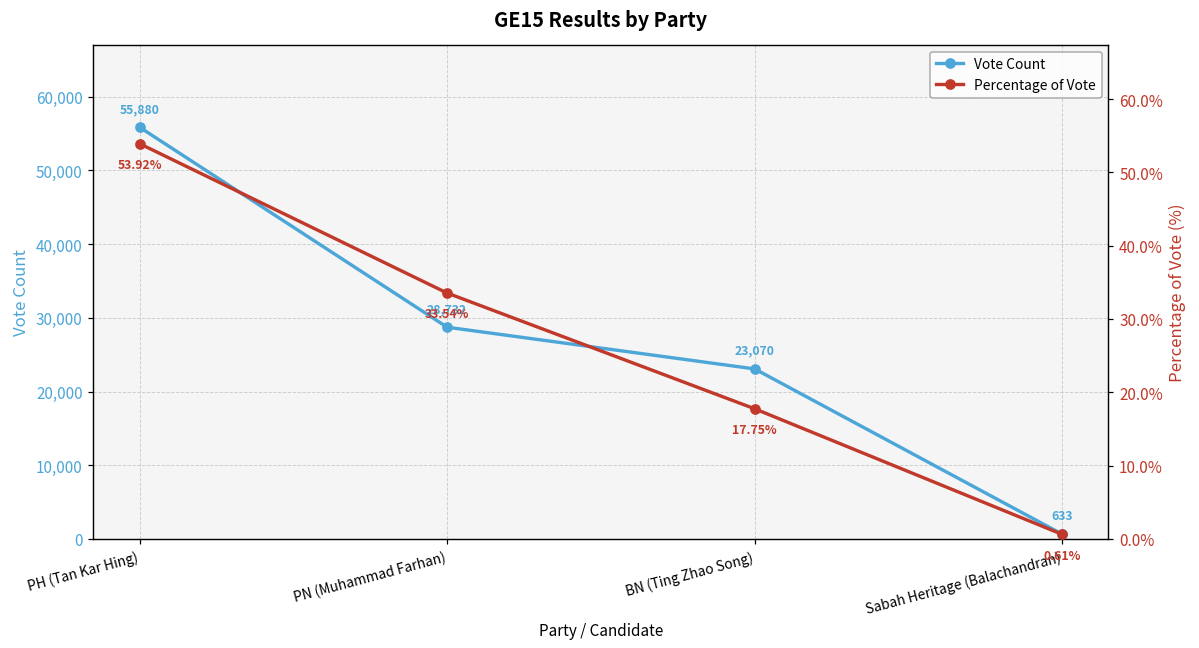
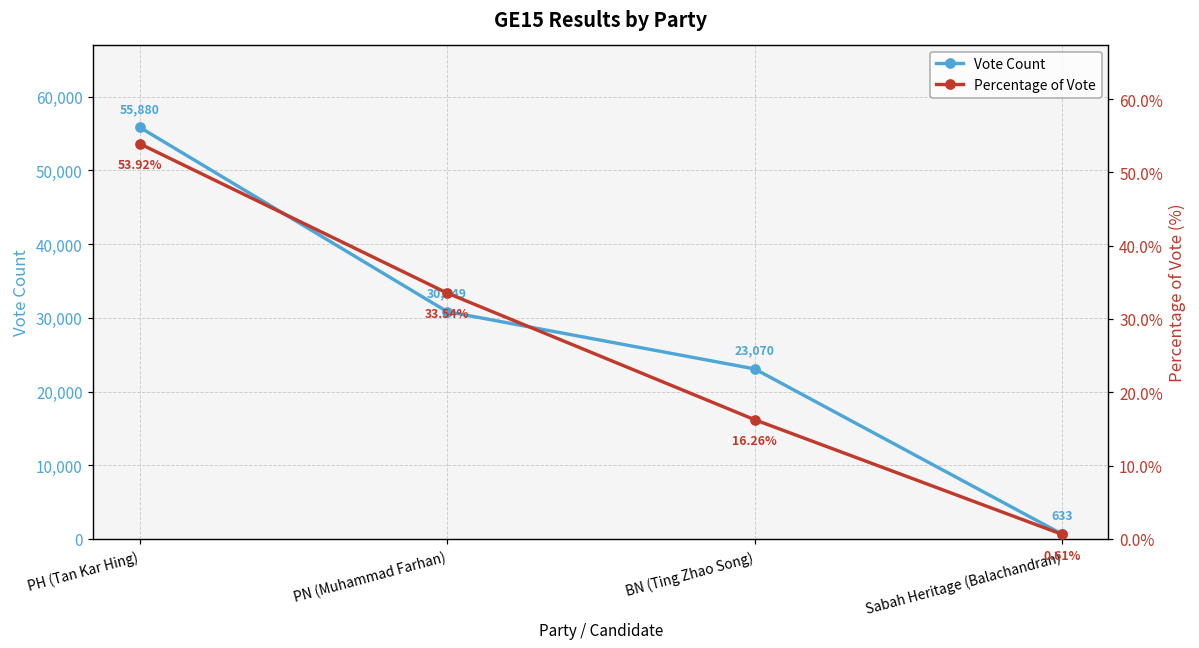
Vote Count, PN (Muhammad Farhan): 28,732 -> 30,849
Percentage of Vote, BN (Ting Zhao Song): 17.75% -> 16.26%
